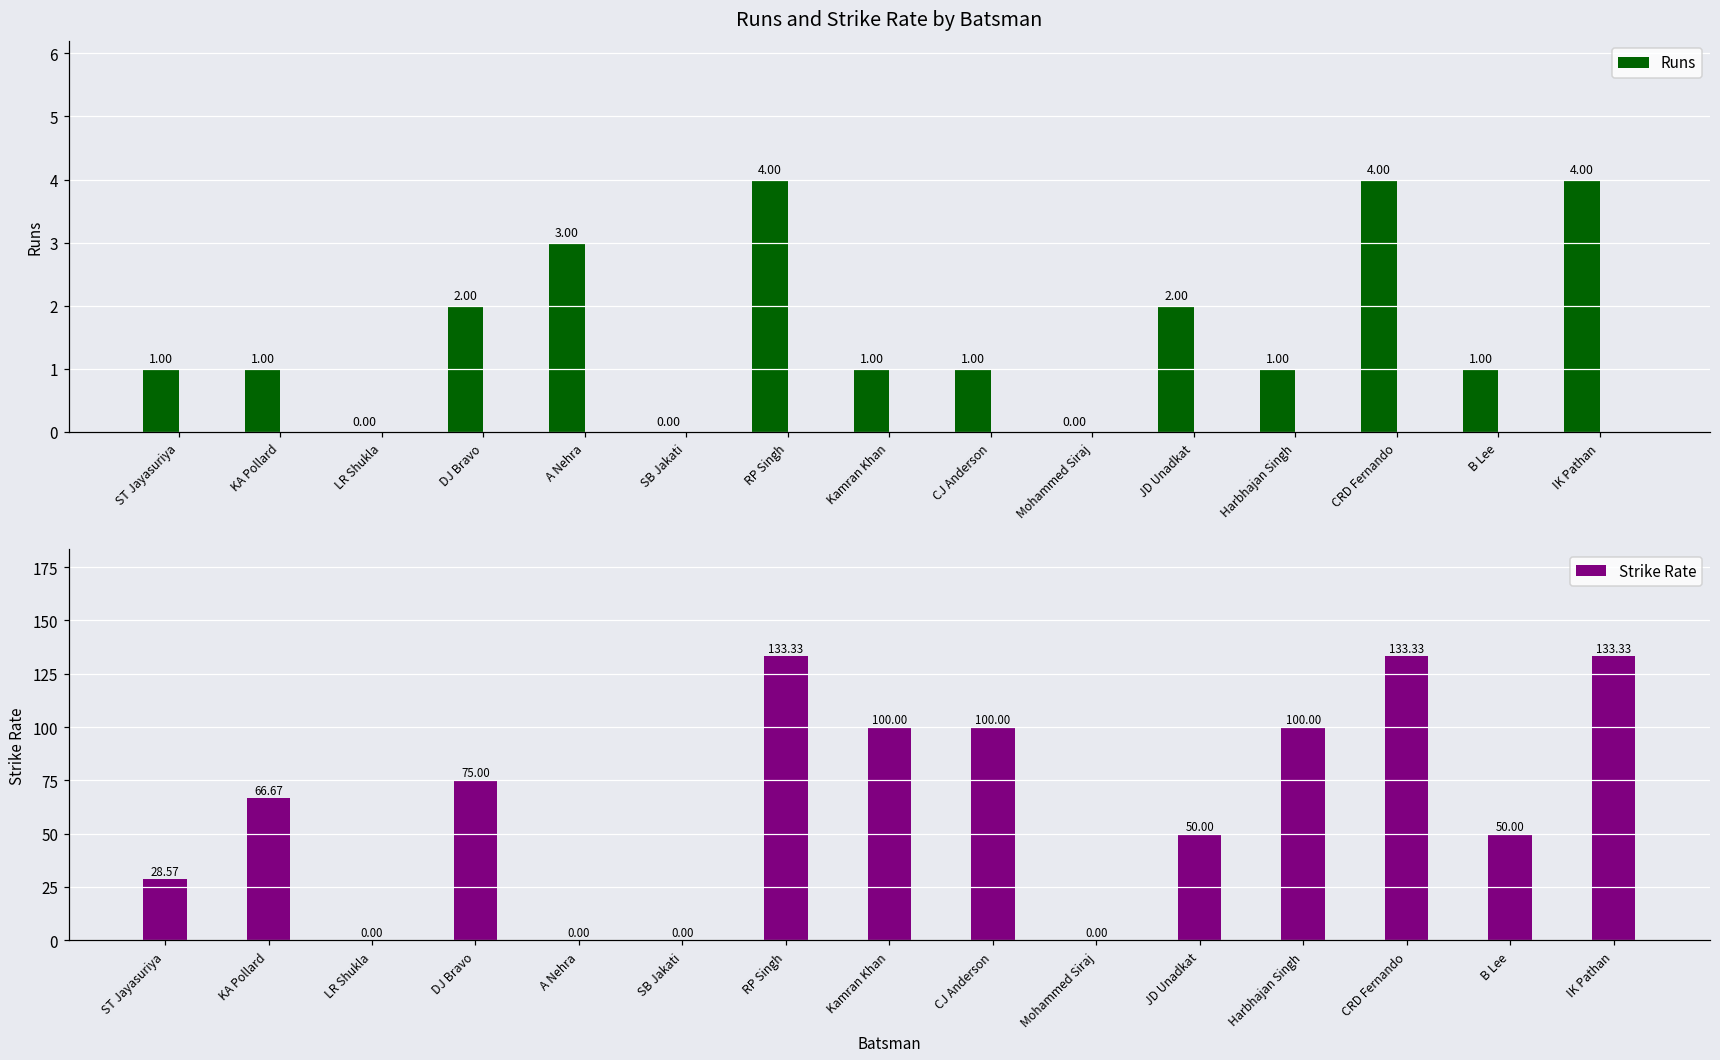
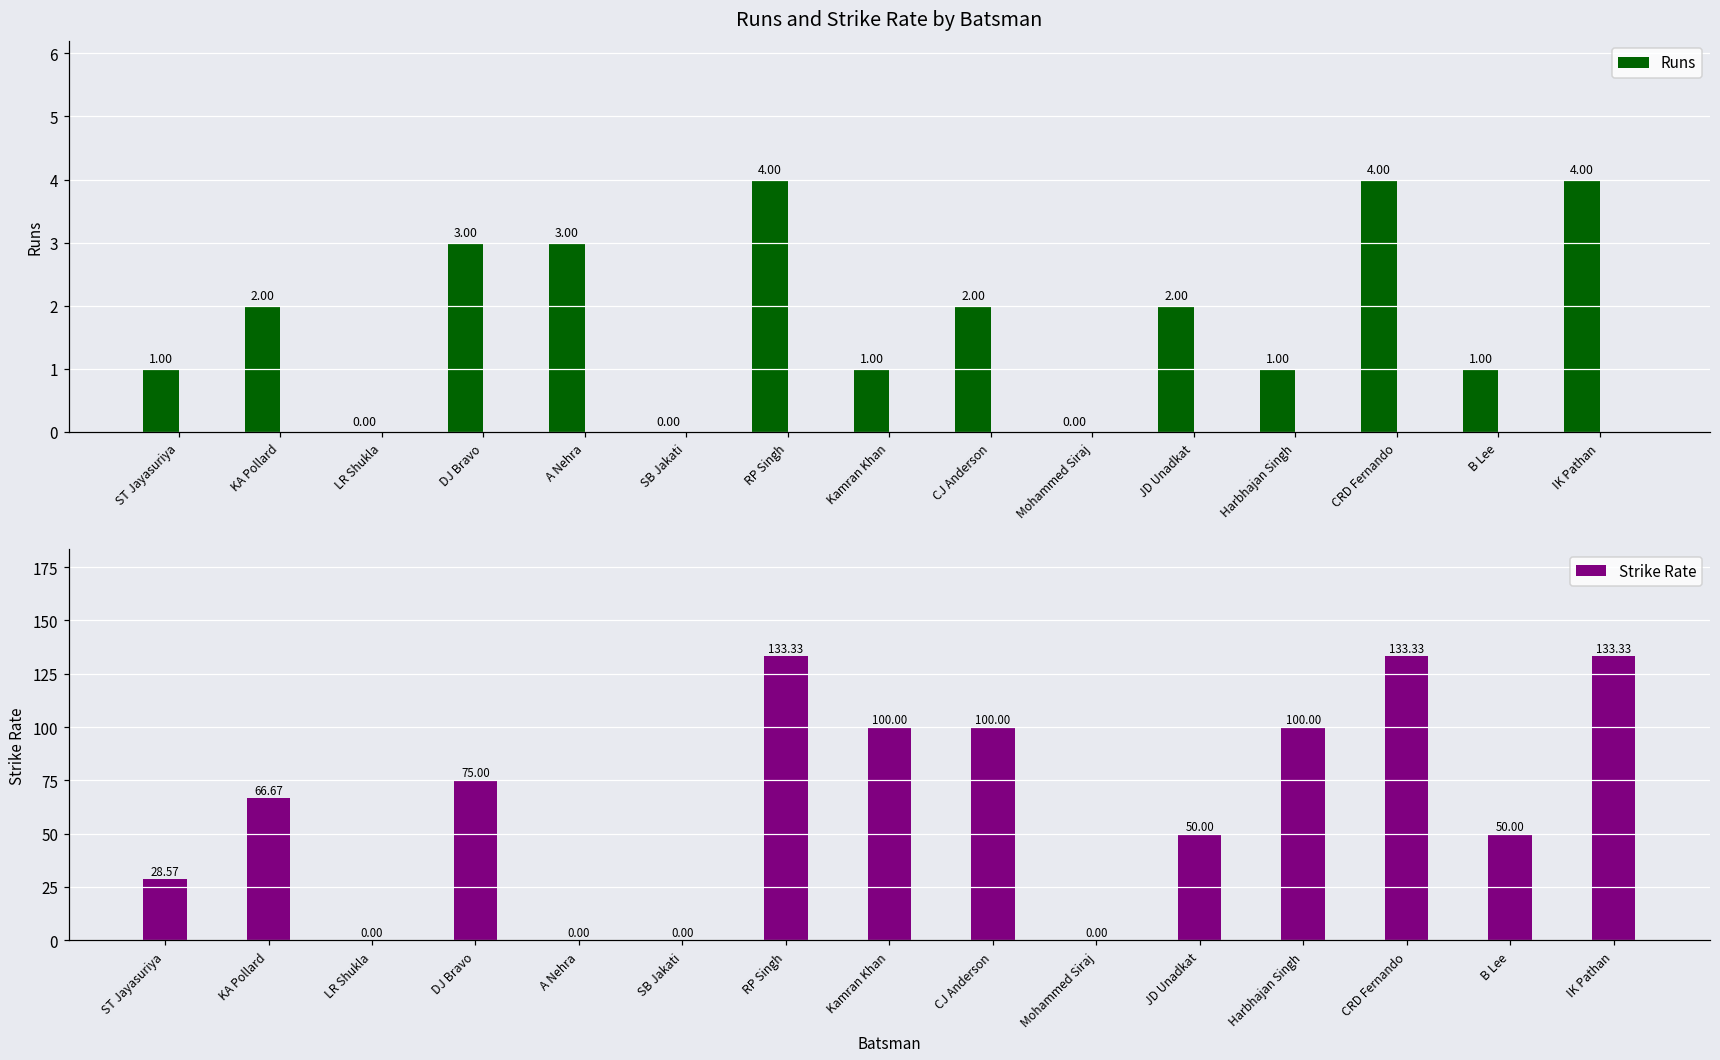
Runs and Strike Rate by Batsman, Runs, KA Pollard: 1.00 -> 2.00
Runs and Strike Rate by Batsman, Runs, DJ Bravo: 2.00 -> 3.00
Runs and Strike Rate by Batsman, Runs, CJ Anderson: 1.00 -> 2.00
